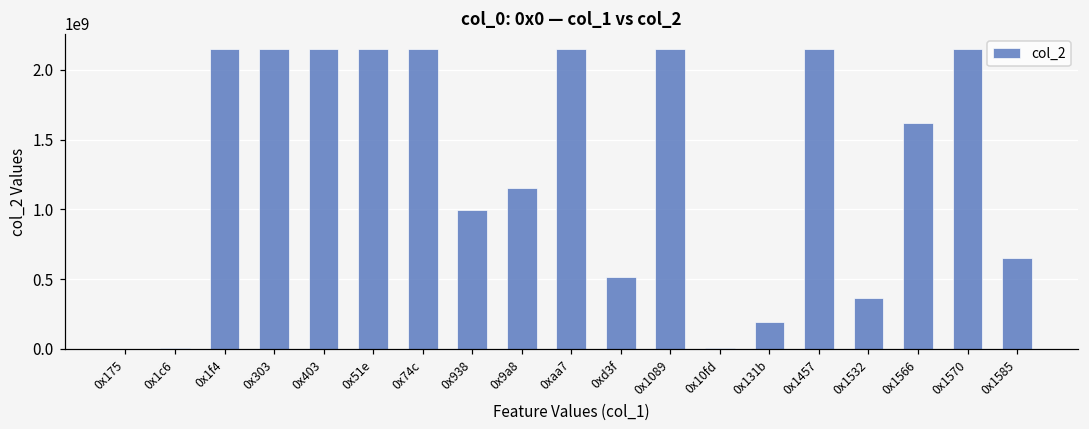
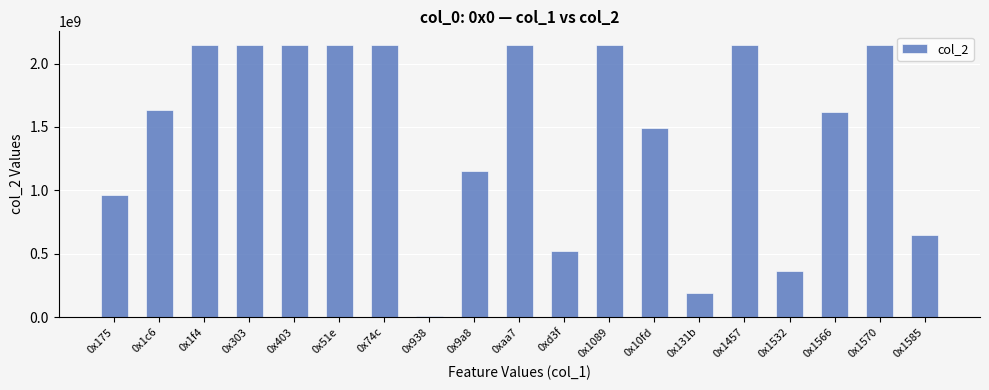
0x175: 0 -> 970000000
0x1c6: 0 -> 1640000000
0x938: 990000000 -> 10000000
0x10fd: 0 -> 1490000000
